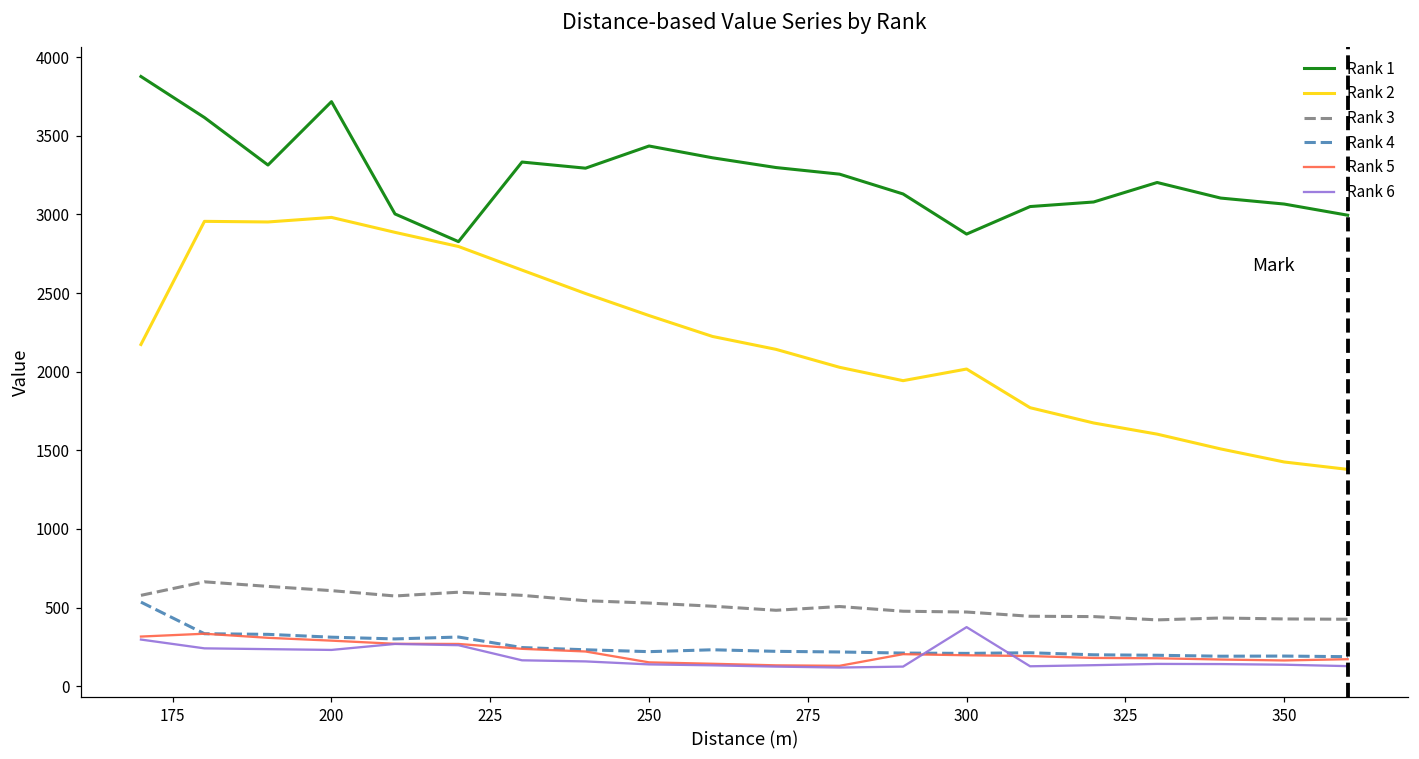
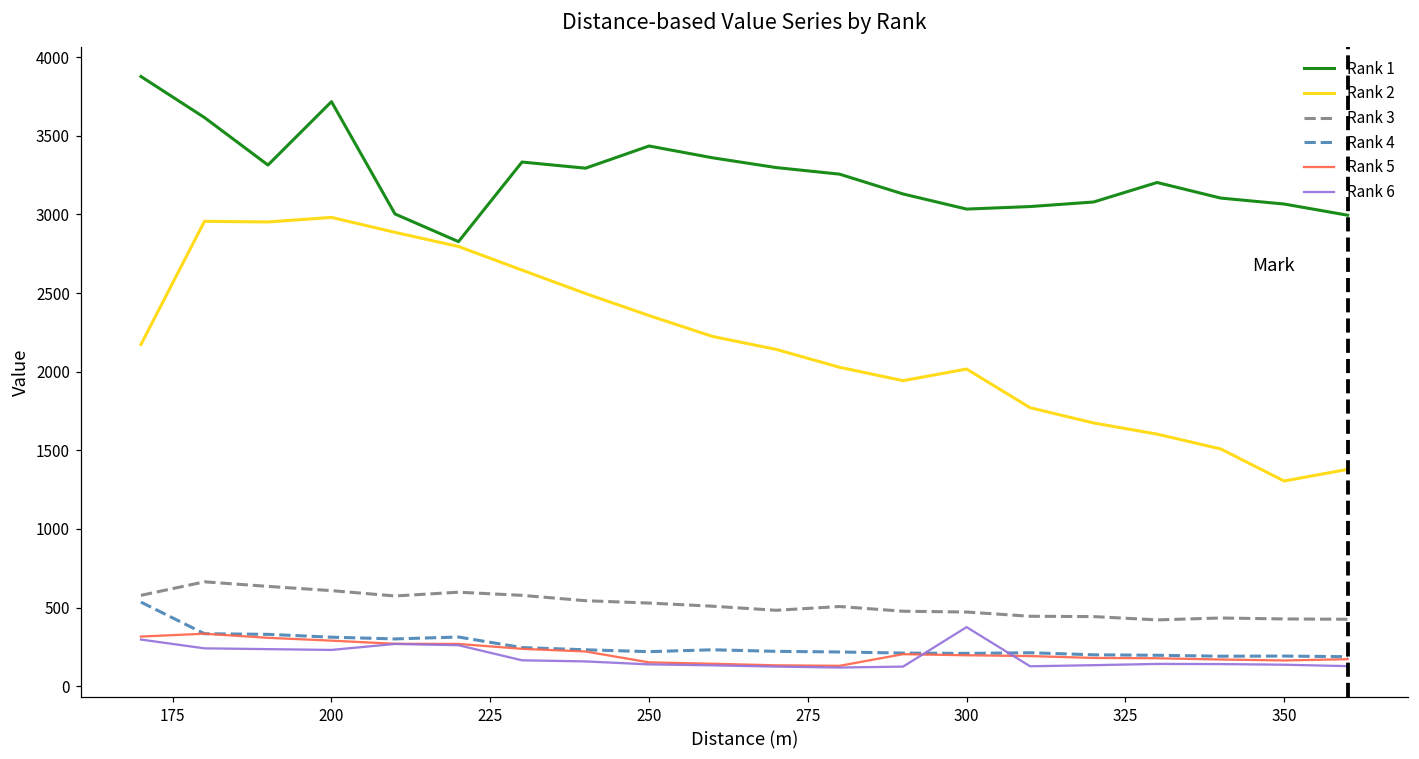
Rank 1, 300: 2880 -> 3030
Rank 2, 350: 1430 -> 1310
